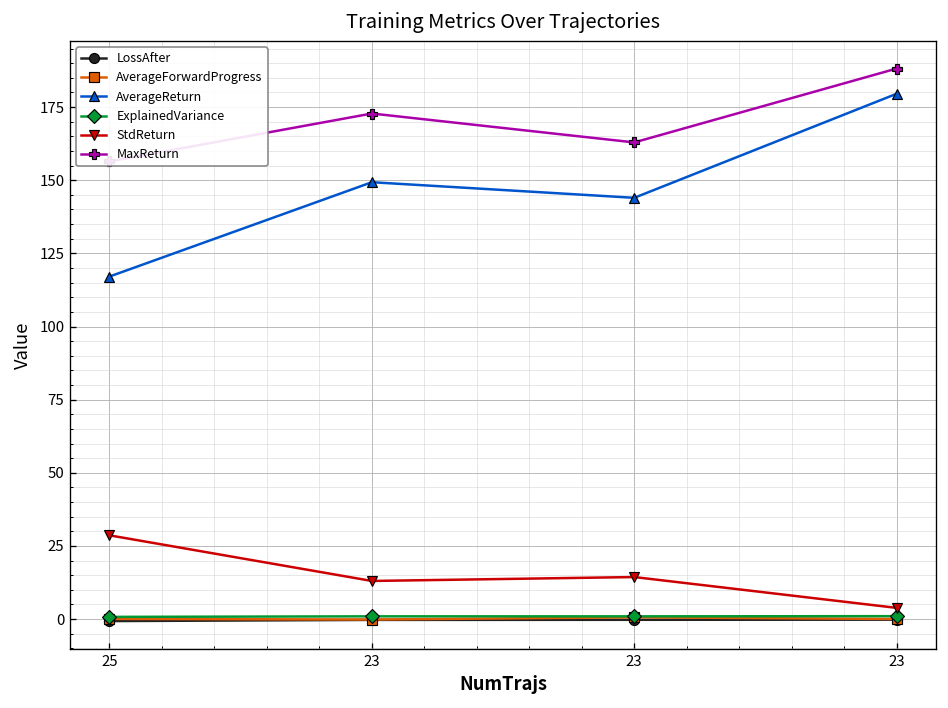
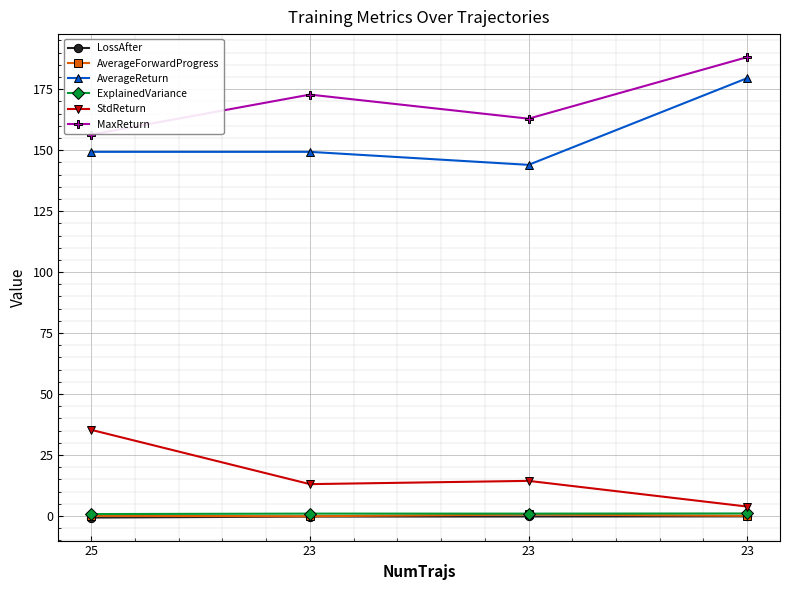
AverageReturn, 25: 117 -> 149
StdReturn, 25: 29 -> 35
